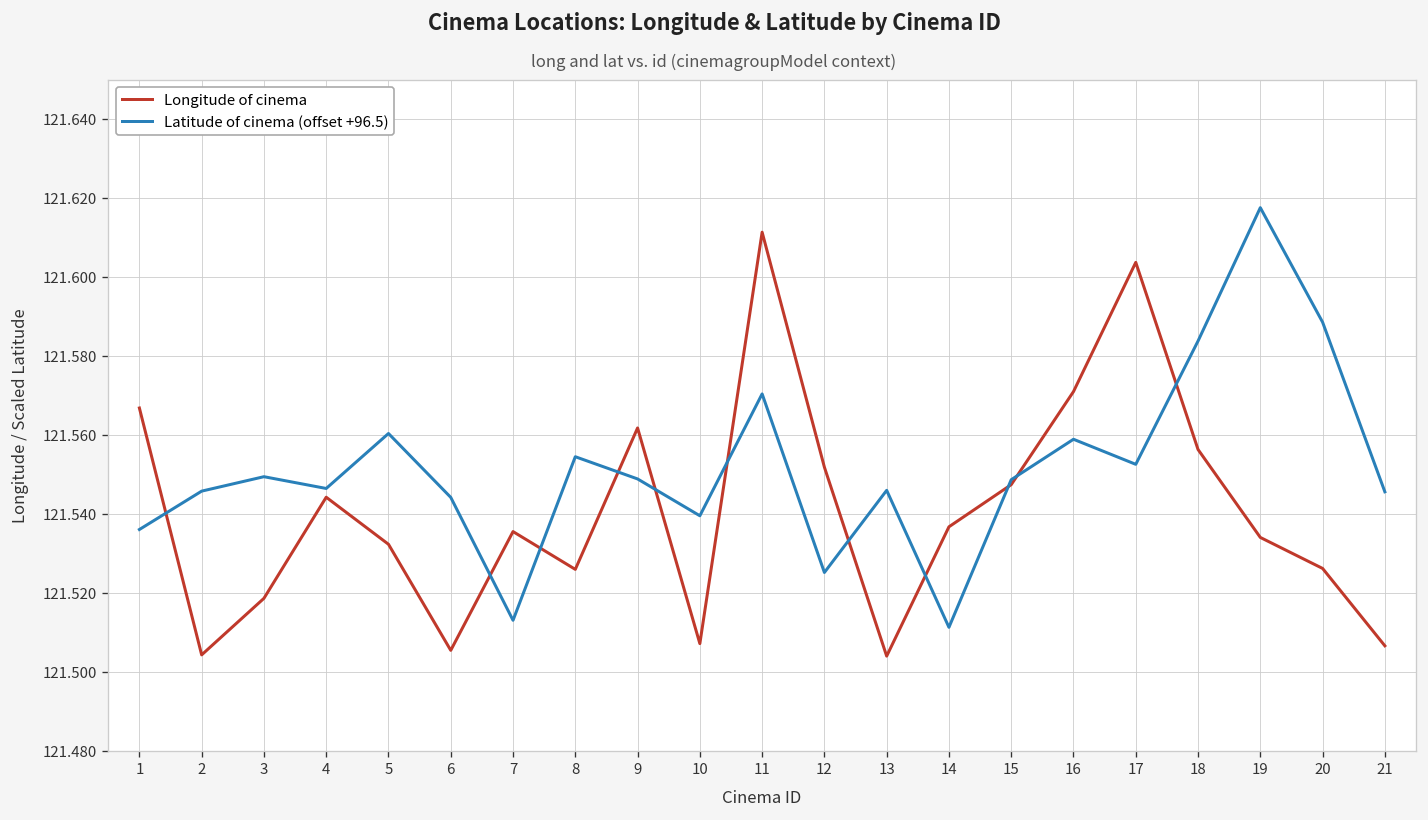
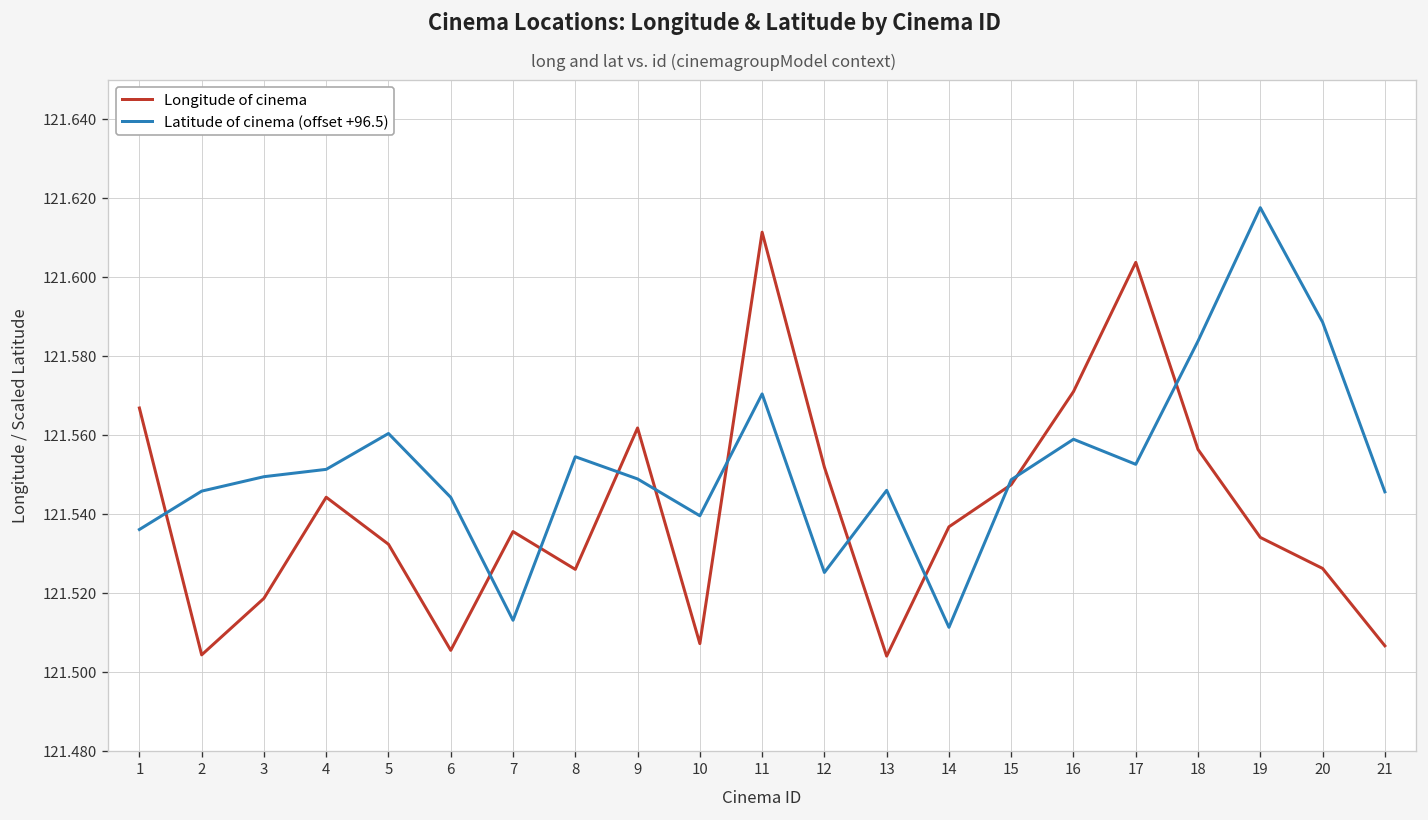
Latitude of cinema (offset +96.5), 4: 121.546 -> 121.551
